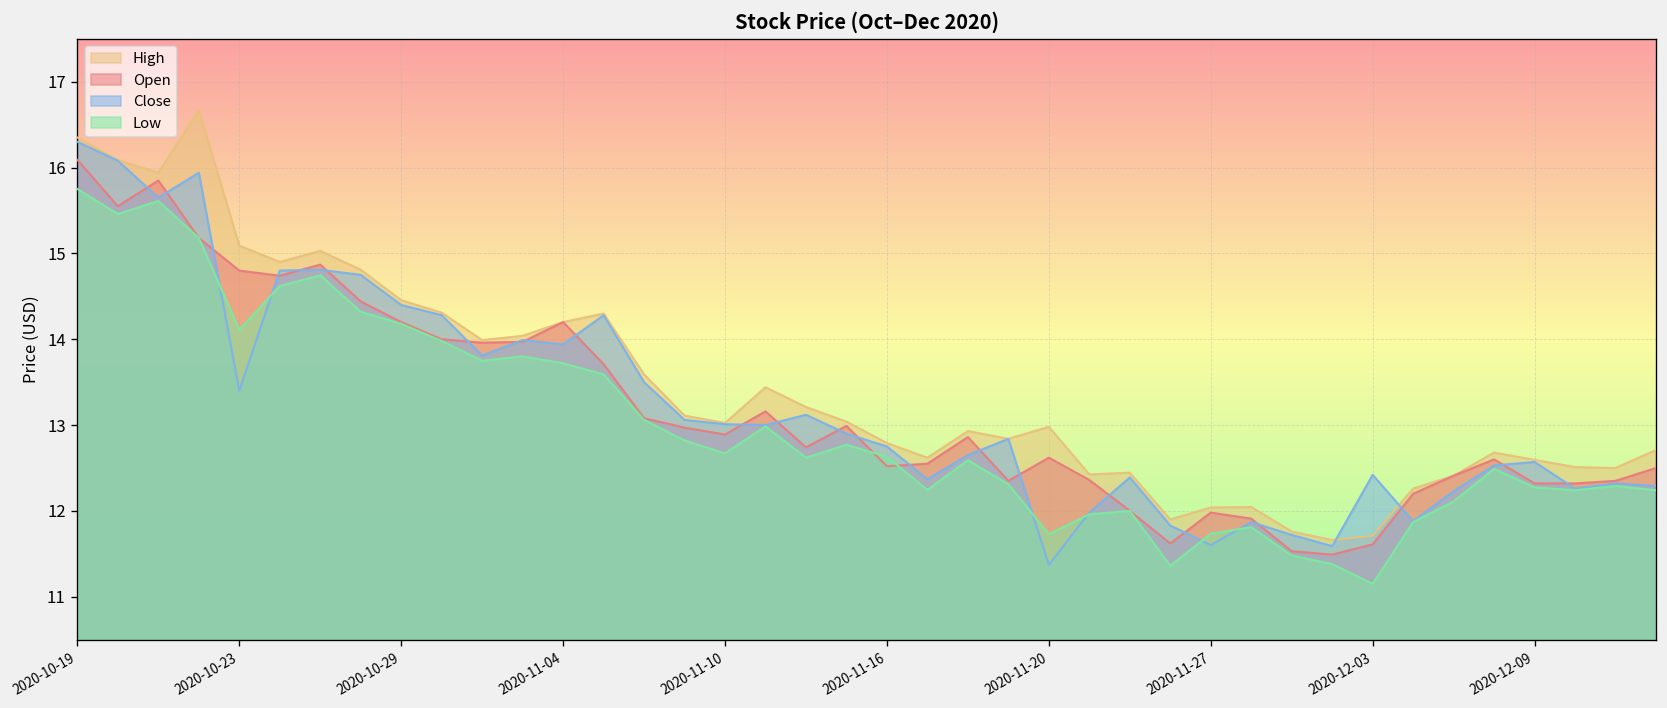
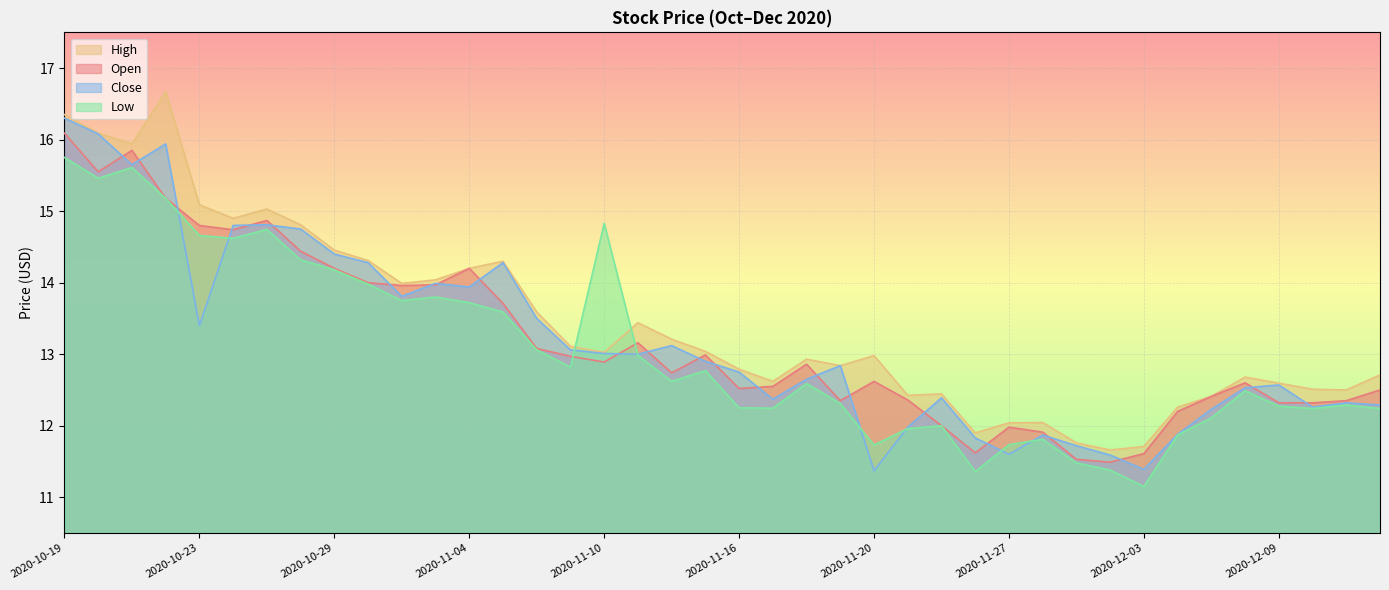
Low, 2020-10-23: 14.1 -> 14.7
Low, 2020-11-10: 12.7 -> 14.8
Low, 2020-11-16: 12.6 -> 12.3
Close, 2020-12-03: 12.4 -> 11.4
